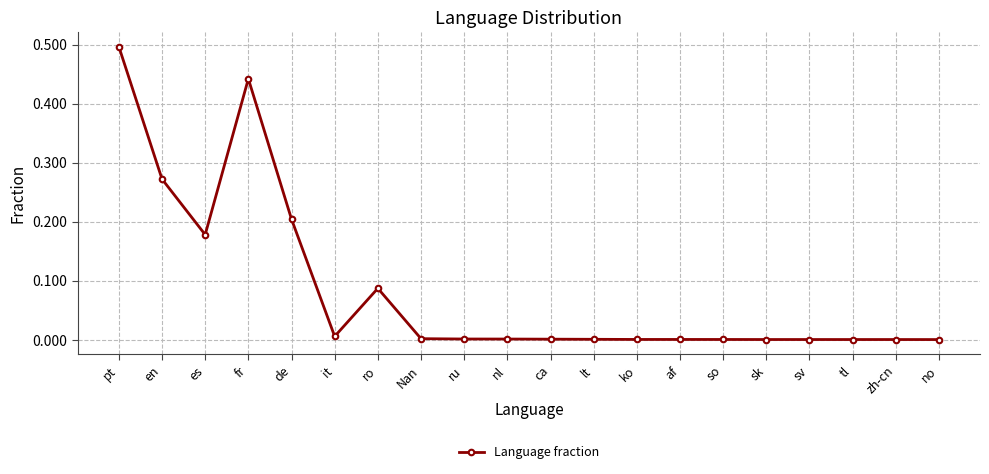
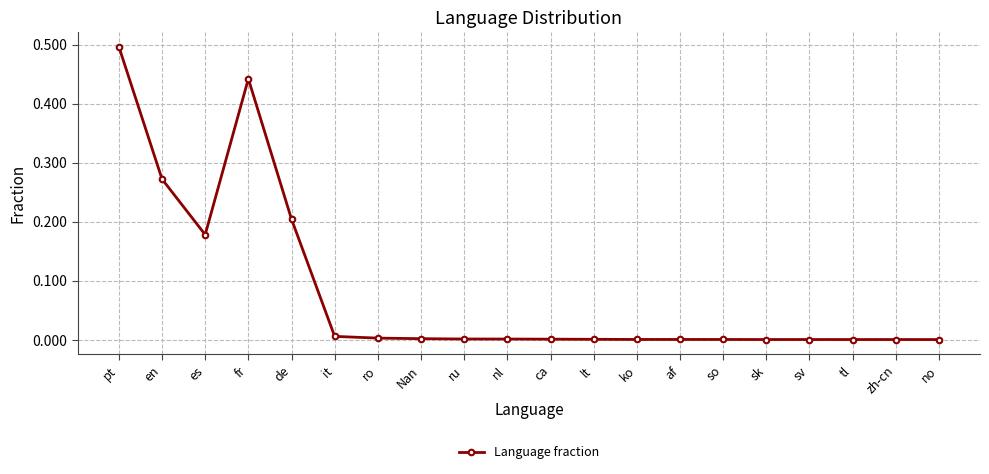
ro: 0.09 -> 0.00
